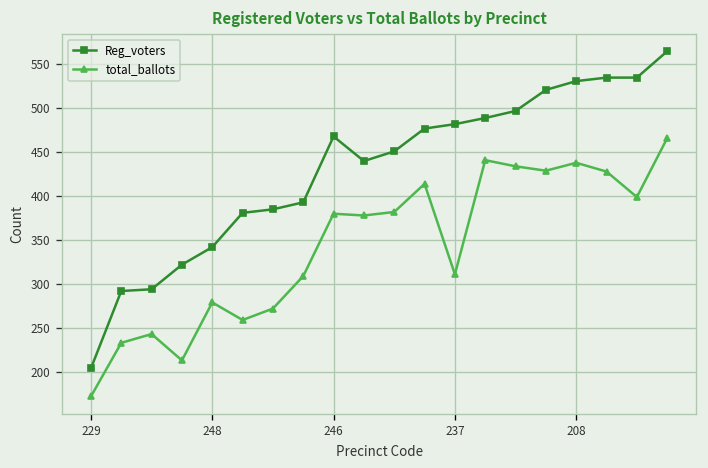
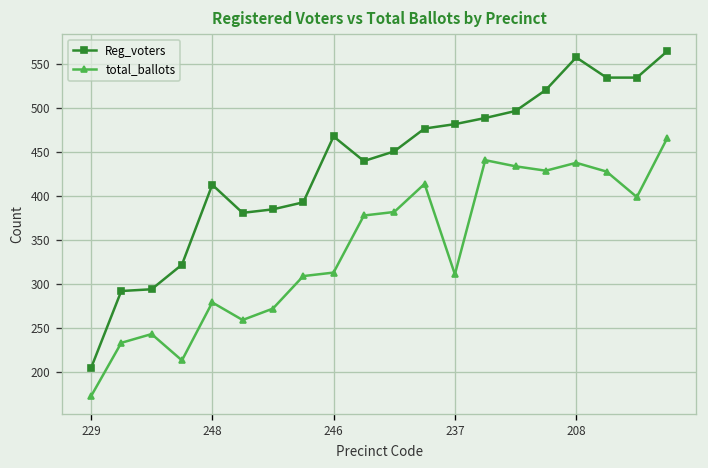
Reg_voters, 248: 340 -> 410
total_ballots, 246: 380 -> 310
Reg_voters, 208: 530 -> 560
